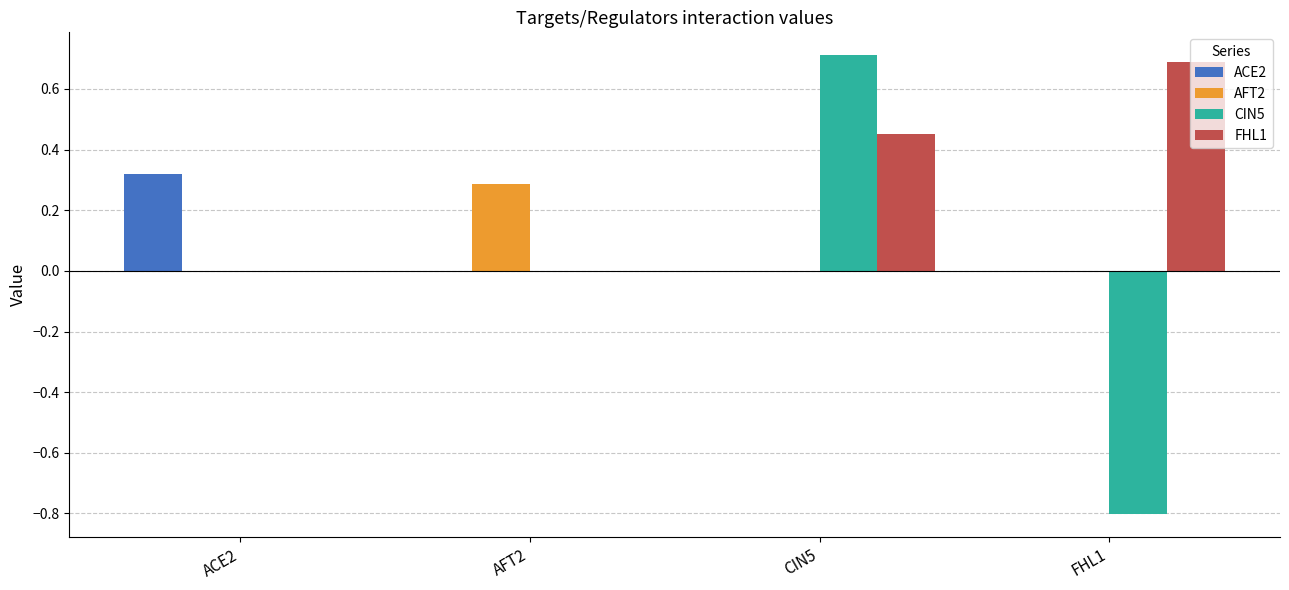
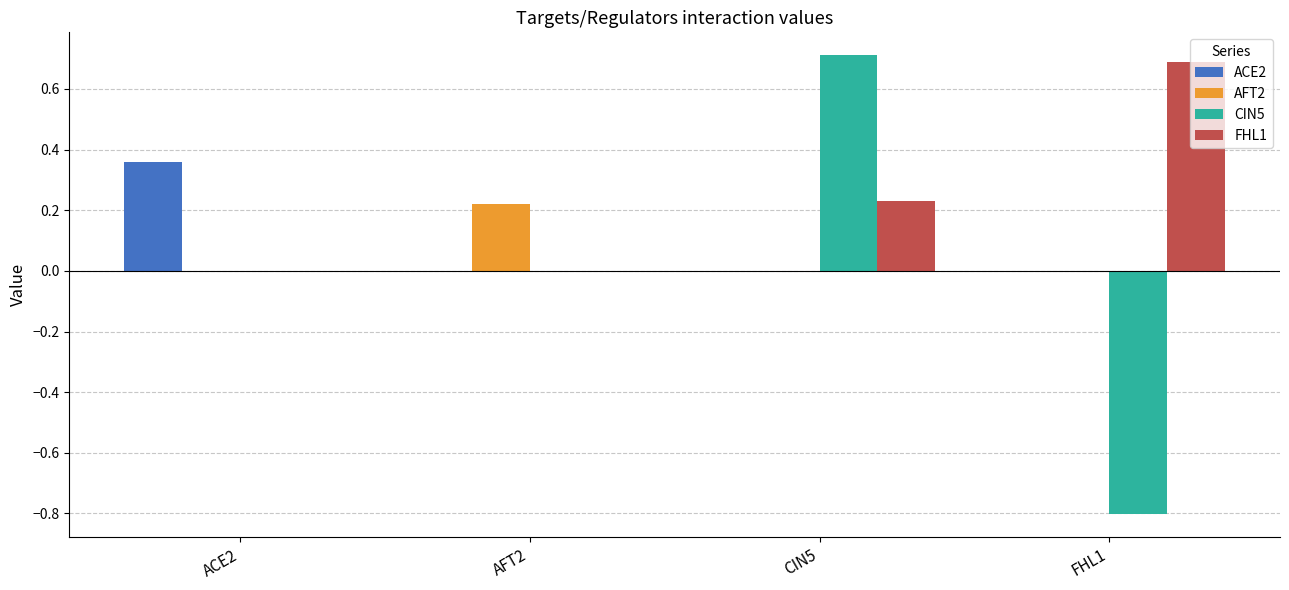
ACE2, ACE2: 0.32 -> 0.36
AFT2, AFT2: 0.29 -> 0.22
FHL1, CIN5: 0.45 -> 0.23
